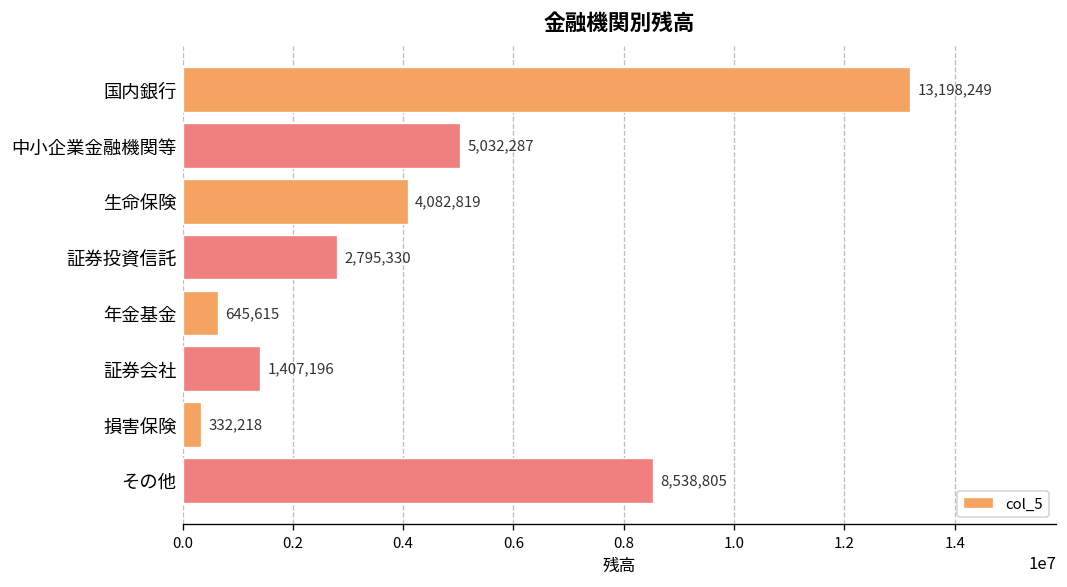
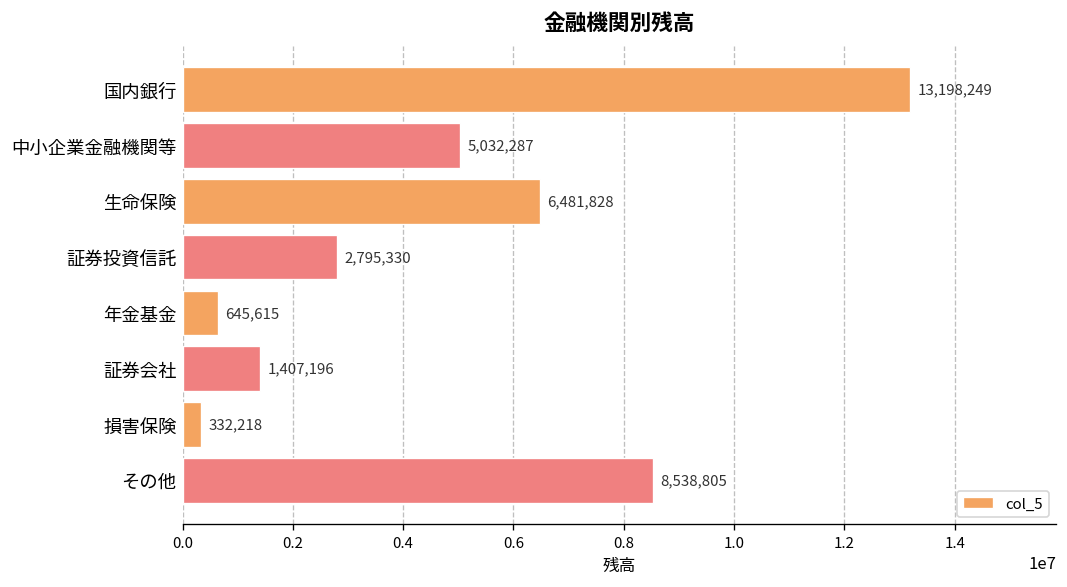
生命保険: 4,082,819 -> 6,481,828
